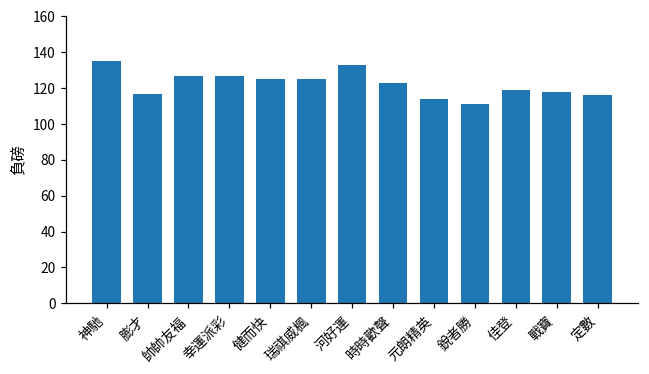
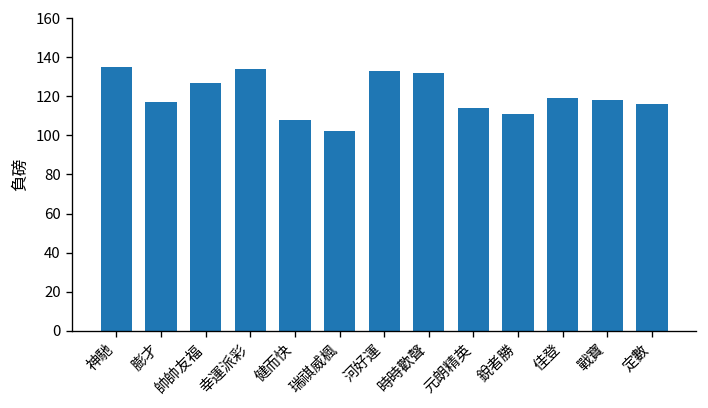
幸運派彩: 127 -> 134
健而快: 125 -> 108
瑞祺威楓: 125 -> 102
時時歡聲: 123 -> 132
